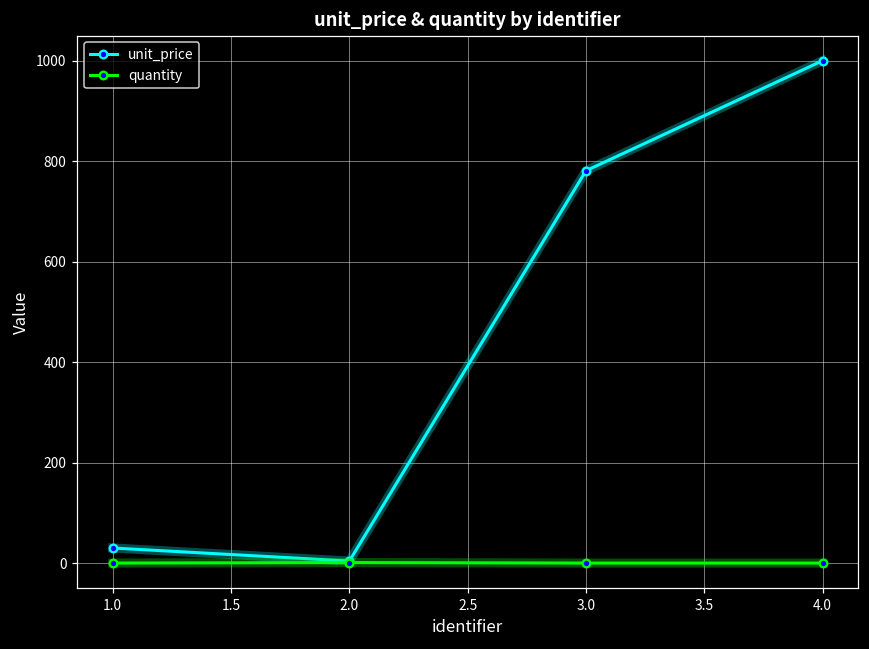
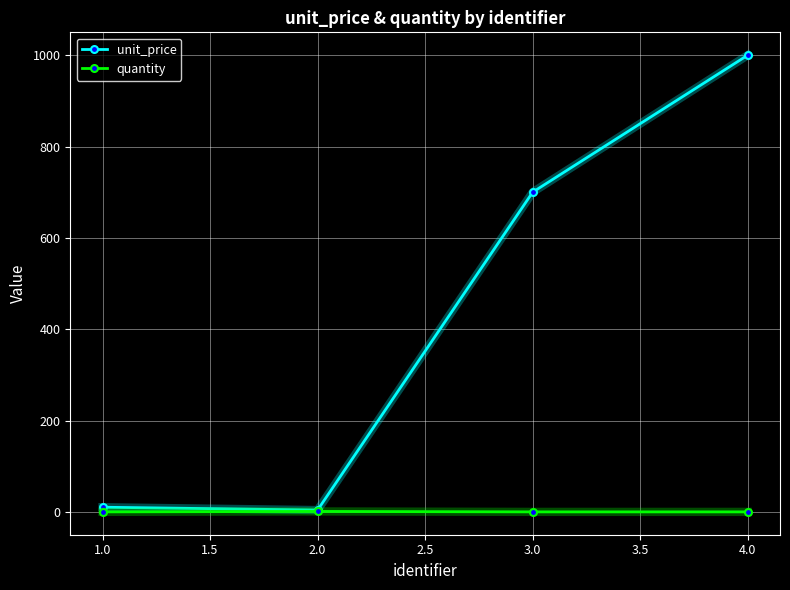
unit_price, 1.0: 30 -> 10
unit_price, 3.0: 780 -> 700
